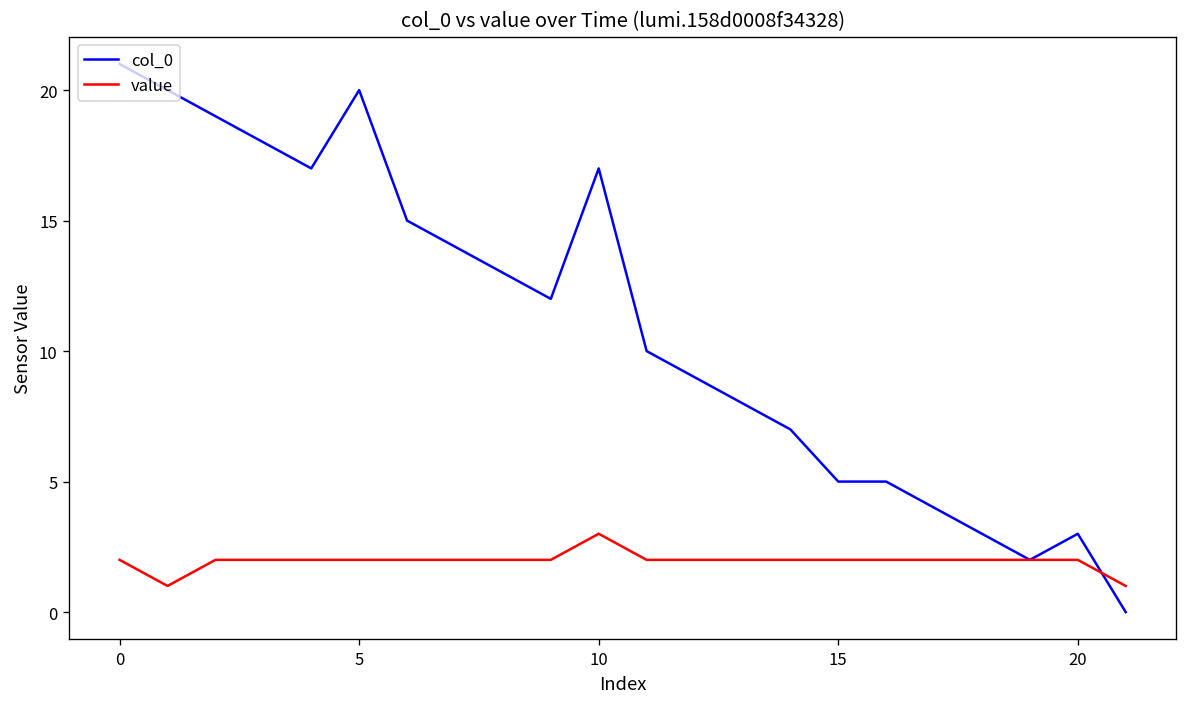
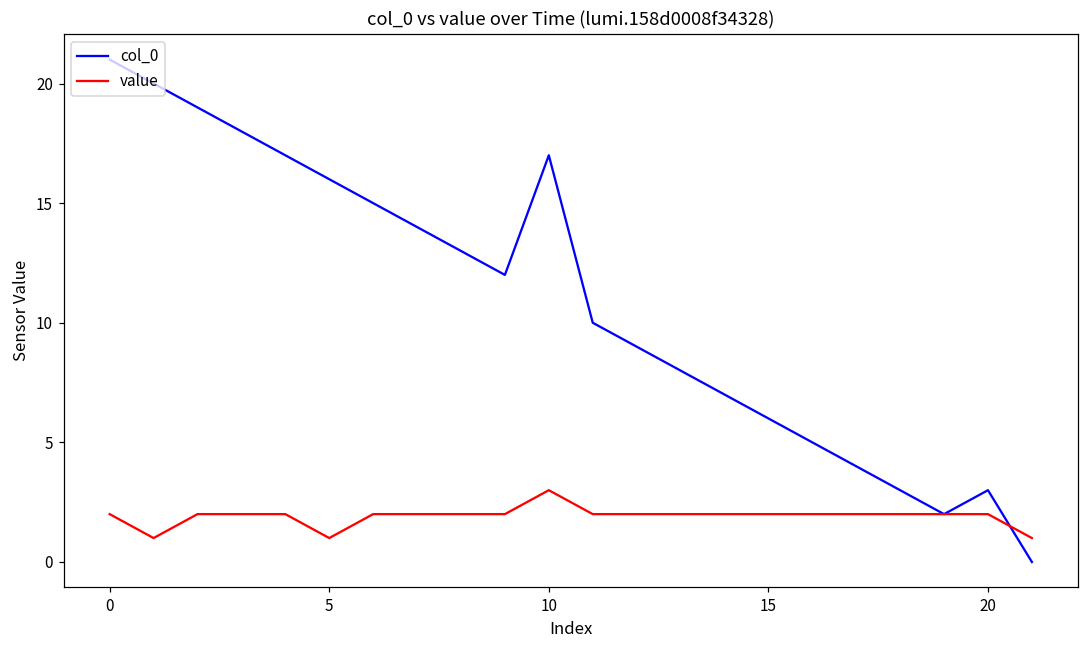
col_0, 5: 20 -> 16
value, 5: 2 -> 1
col_0, 15: 5 -> 6
